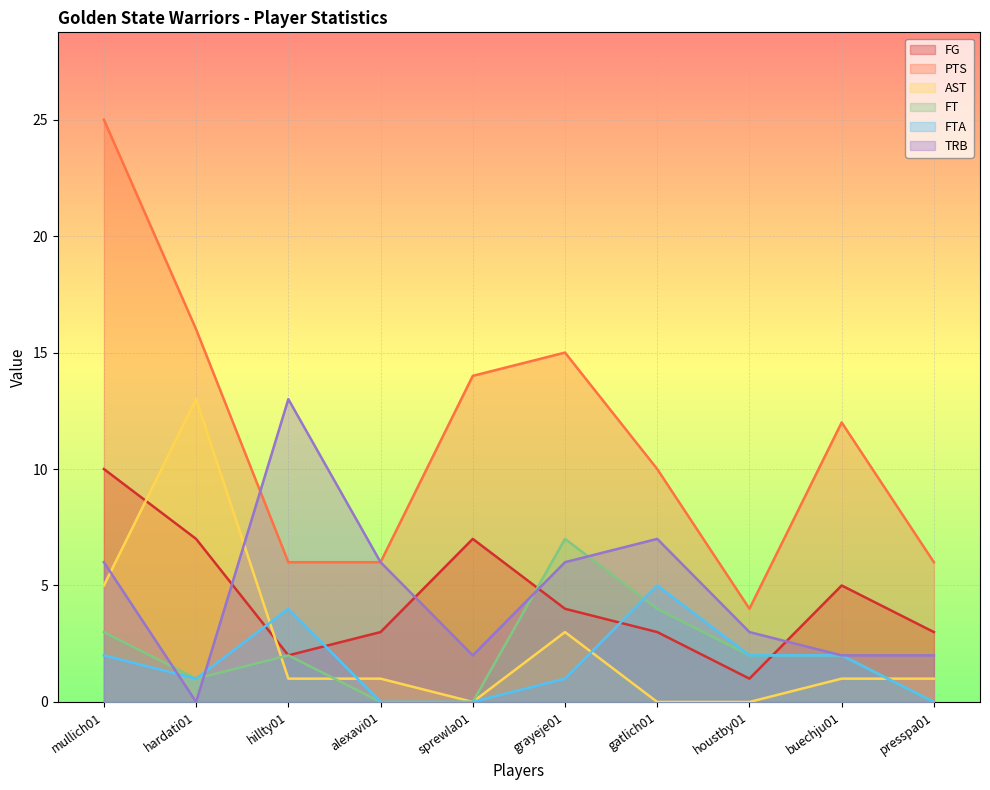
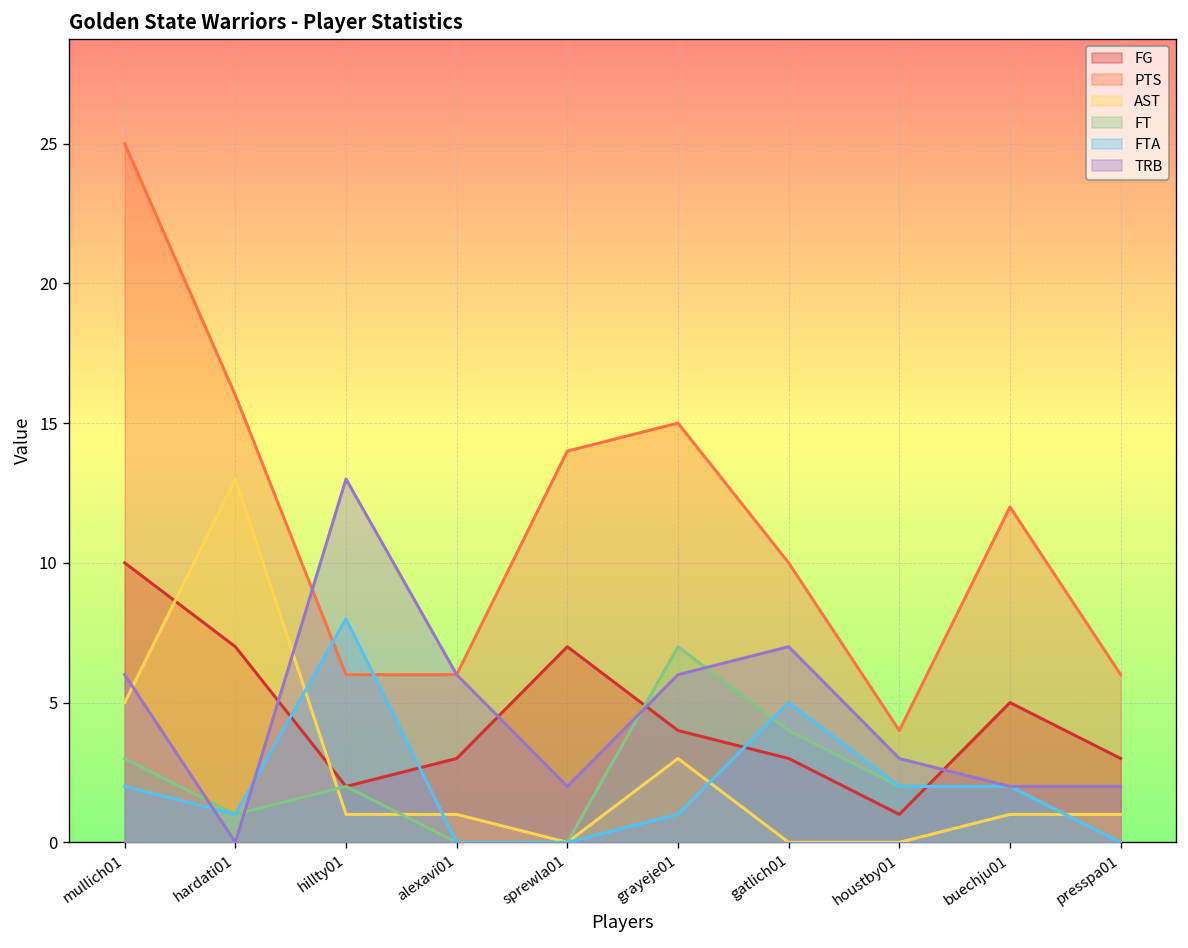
FTA, hillty01: 4 -> 8
